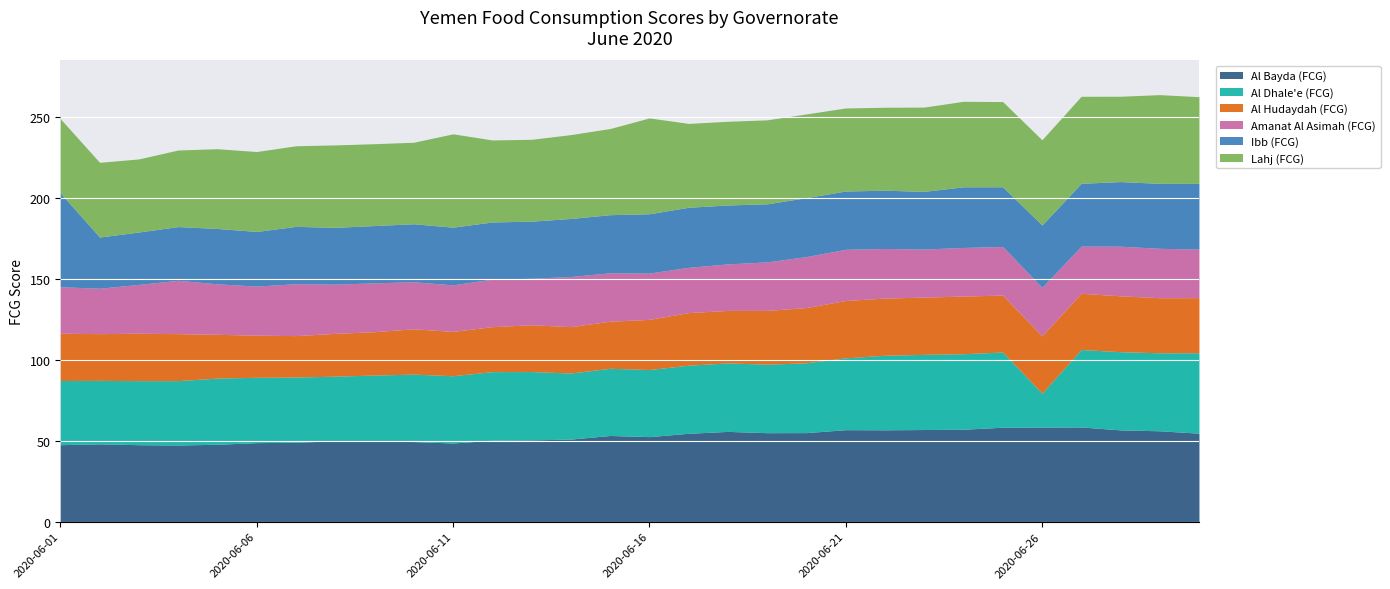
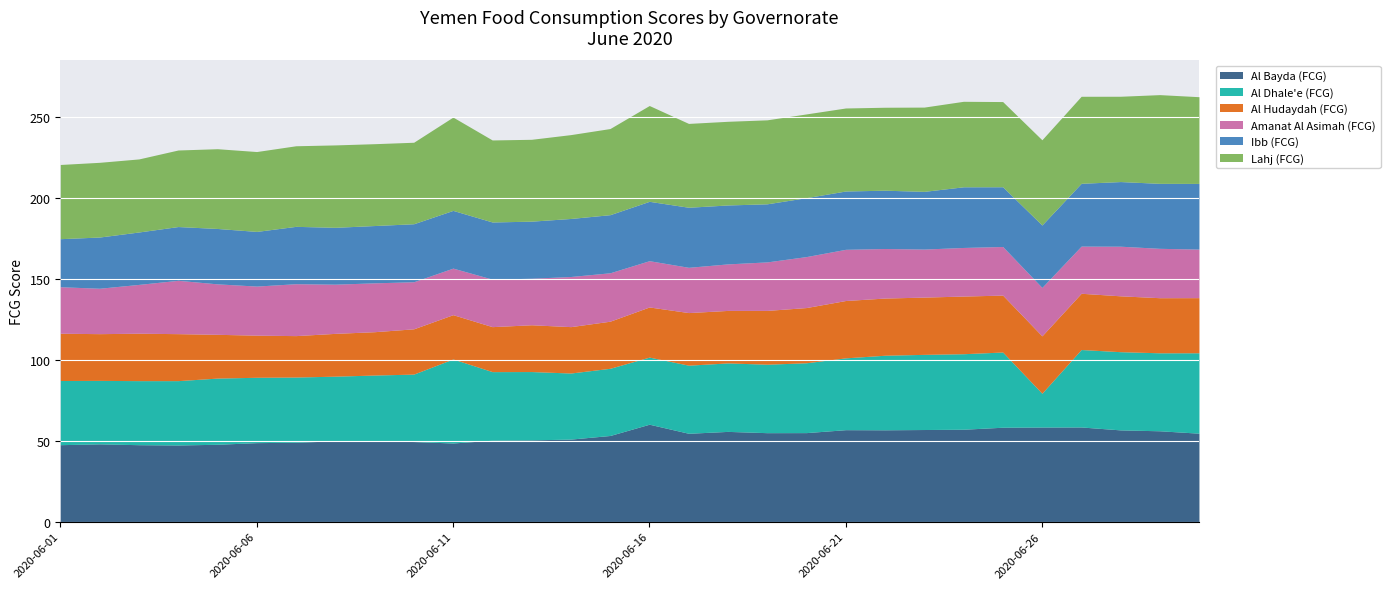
Ibb (FCG), 2020-06-01: 58 -> 30
Al Dhale'e (FCG), 2020-06-11: 42 -> 52
Al Bayda (FCG), 2020-06-16: 52 -> 60
